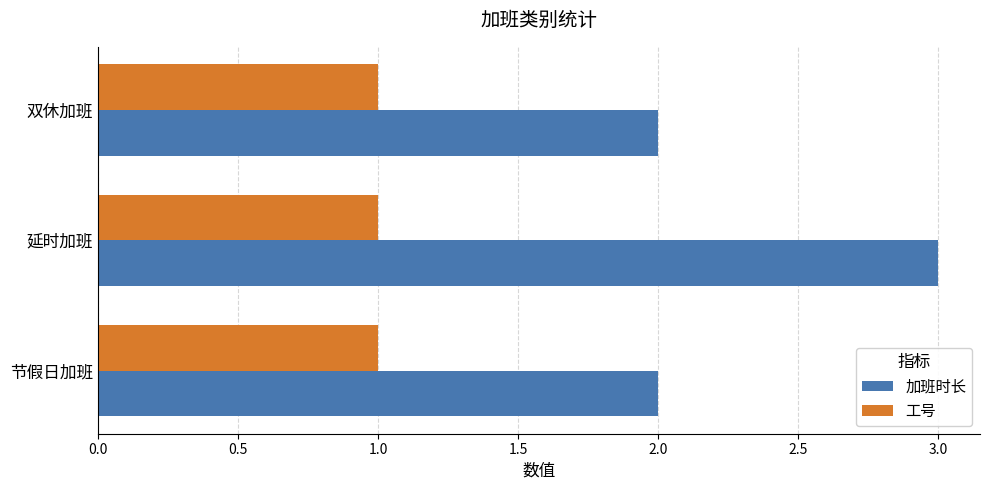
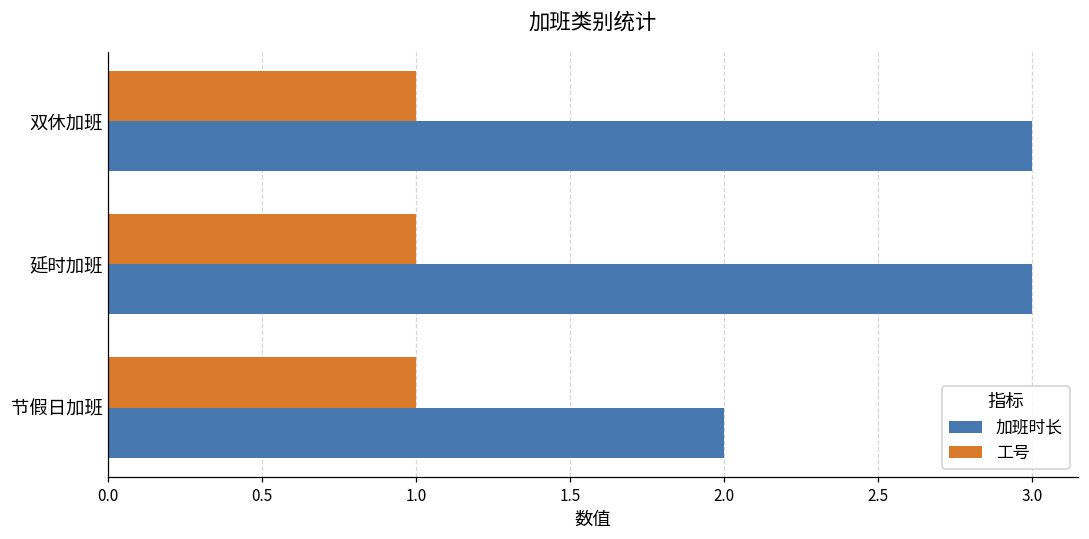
加班时长, 双休加班: 2 -> 3
